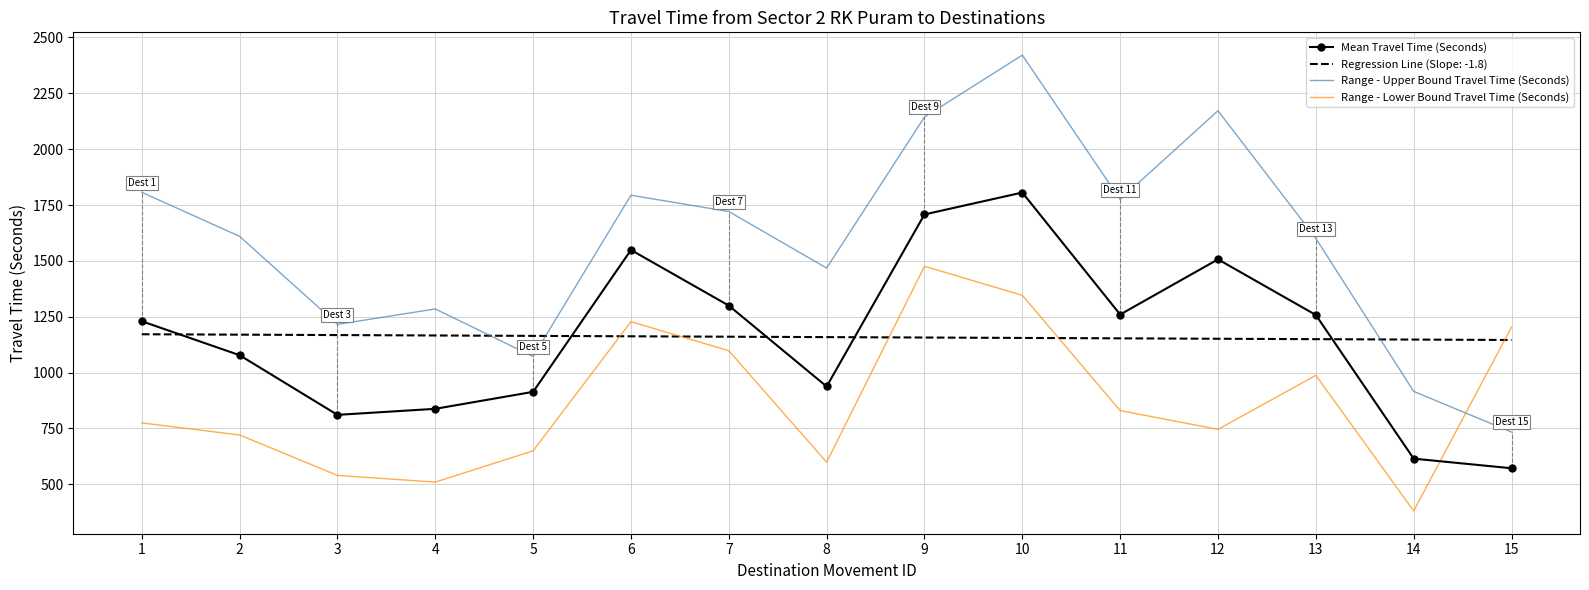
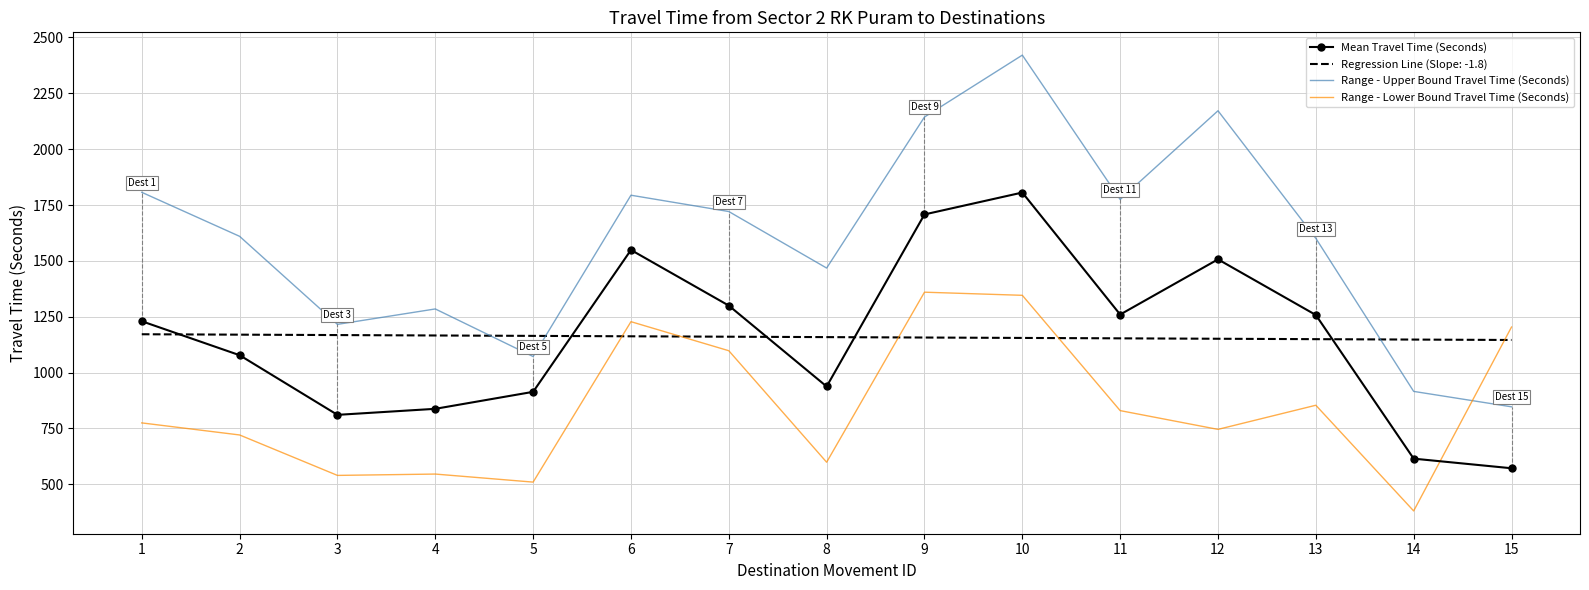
Range - Lower Bound Travel Time (Seconds), 4: 510 -> 550
Range - Lower Bound Travel Time (Seconds), 5: 650 -> 510
Range - Lower Bound Travel Time (Seconds), 9: 1480 -> 1360
Range - Lower Bound Travel Time (Seconds), 13: 990 -> 850
Range - Upper Bound Travel Time (Seconds), 15: 730 -> 850
